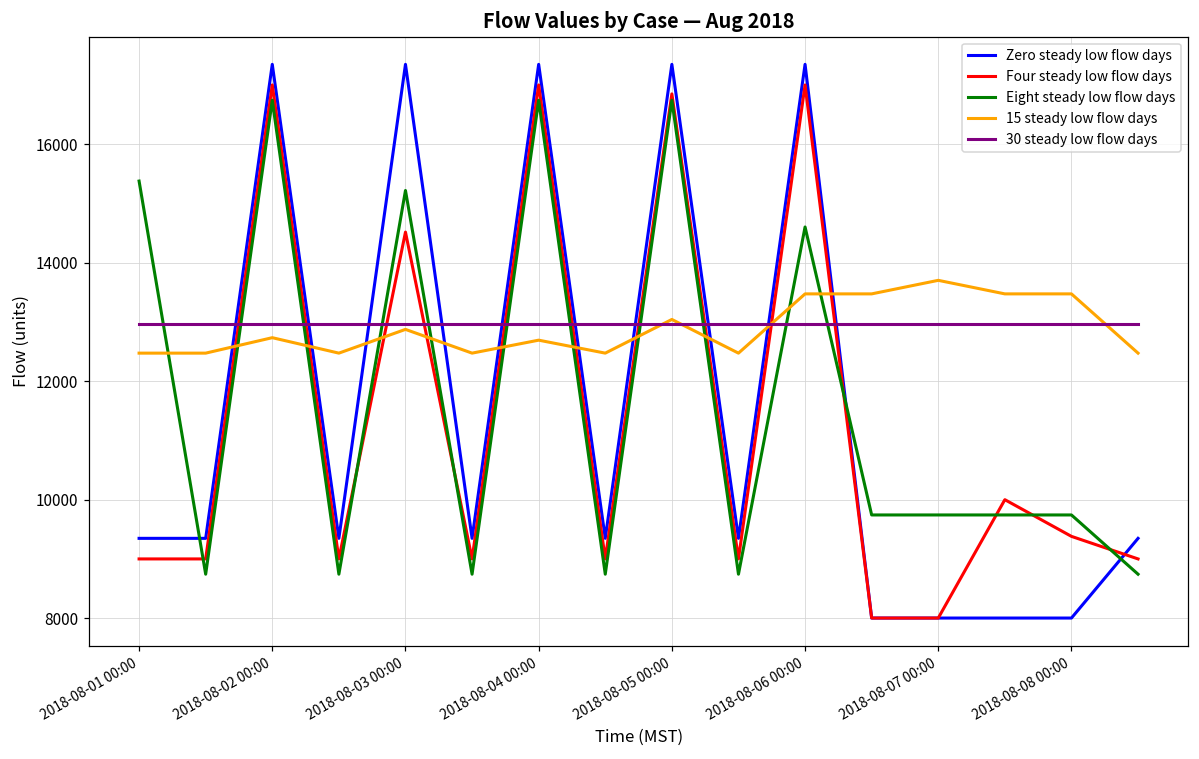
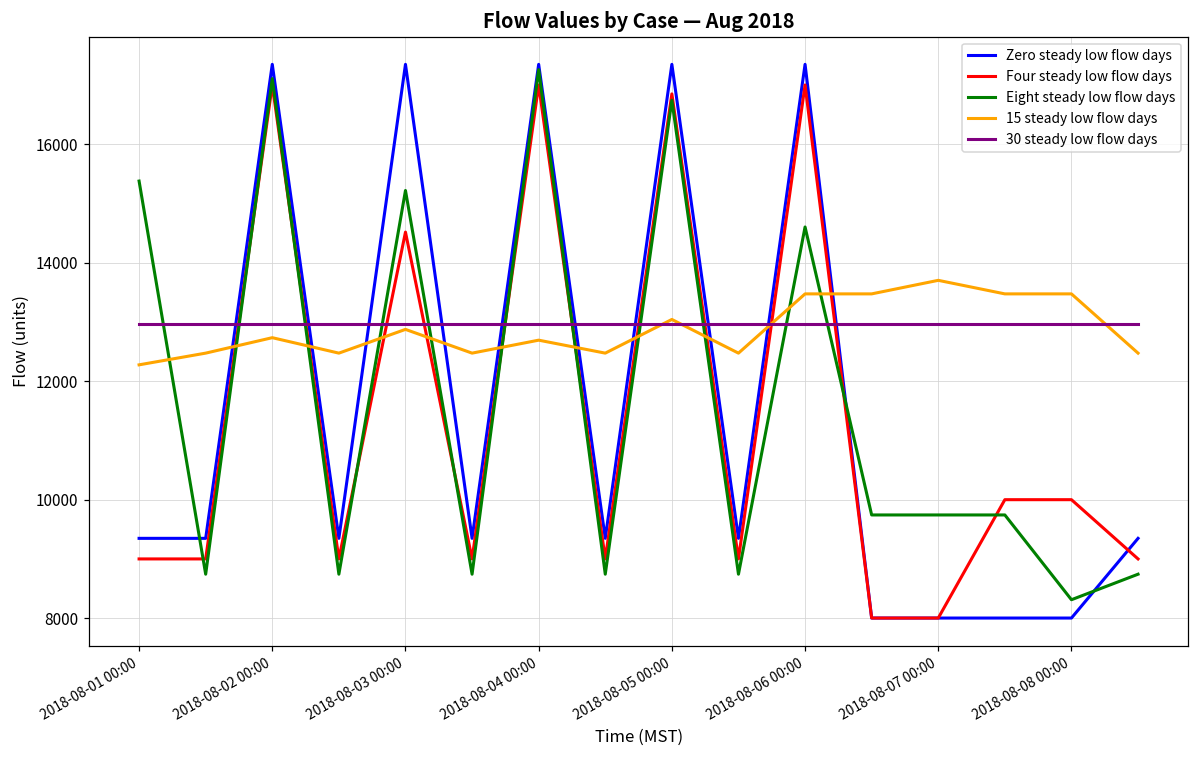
15 steady low flow days, 2018-08-01 00:00: 12500 -> 12300
Eight steady low flow days, 2018-08-02 00:00: 16700 -> 17100
Eight steady low flow days, 2018-08-04 00:00: 16700 -> 17300
Four steady low flow days, 2018-08-08 00:00: 9400 -> 10000
Eight steady low flow days, 2018-08-08 00:00: 9700 -> 8300
